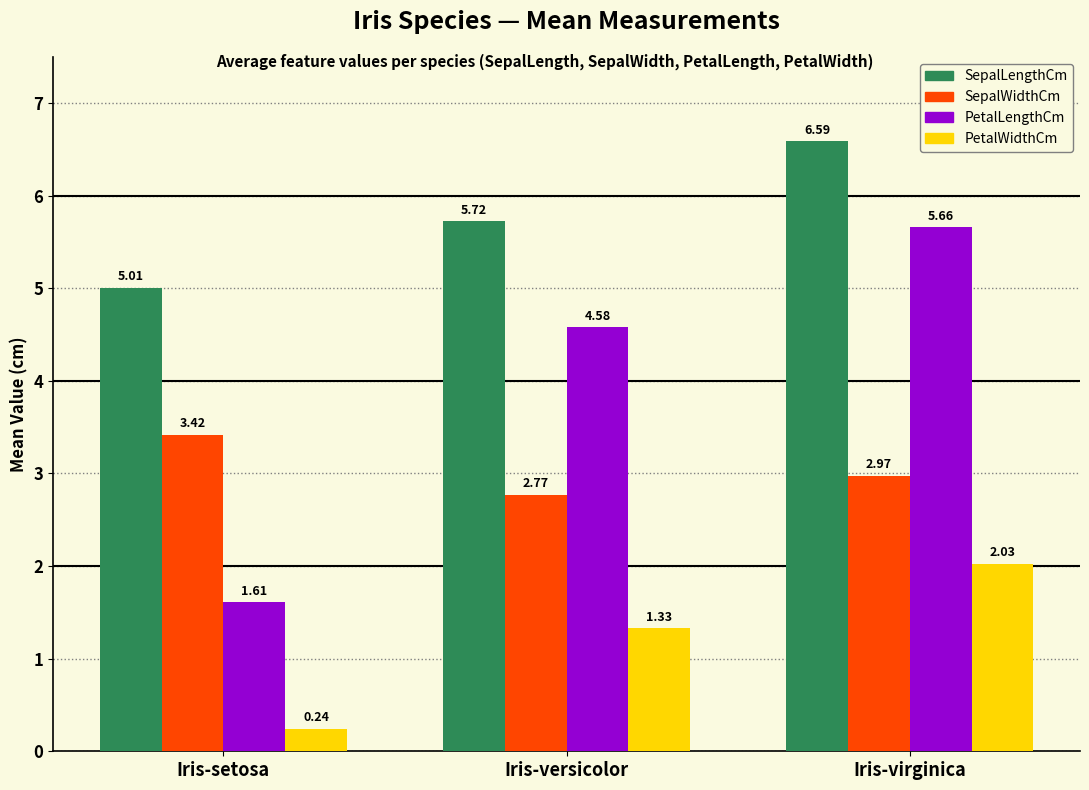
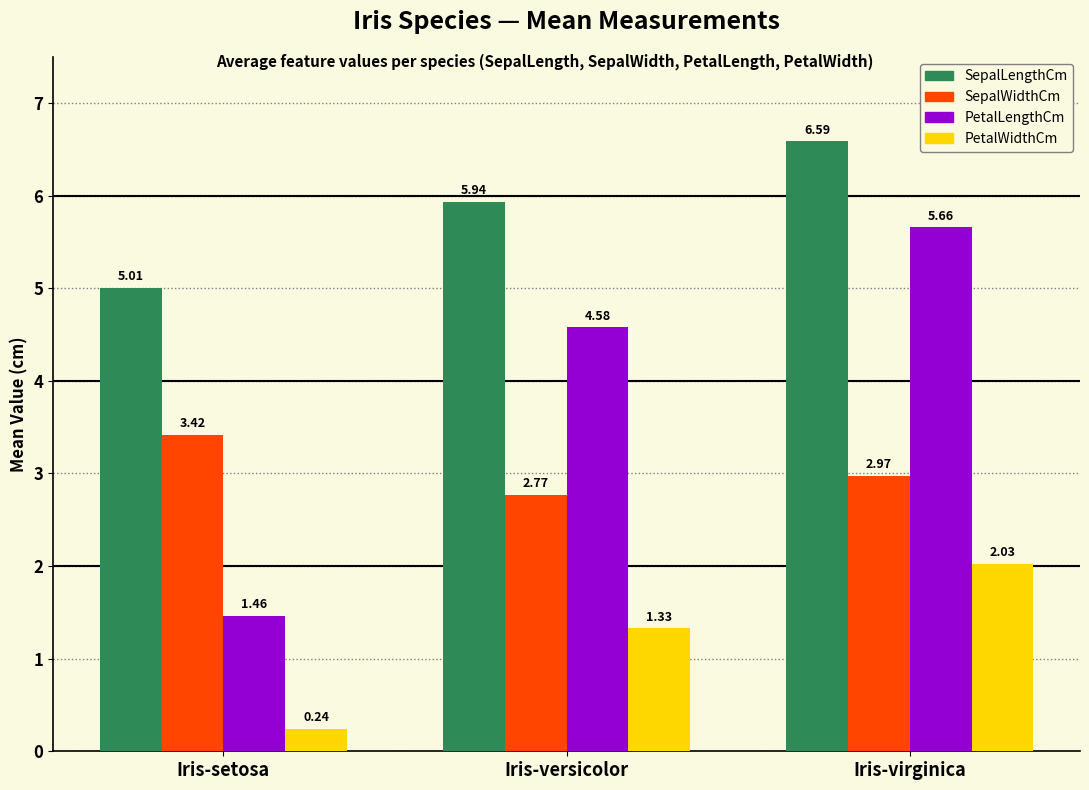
PetalLengthCm, Iris-setosa: 1.61 -> 1.46
SepalLengthCm, Iris-versicolor: 5.72 -> 5.94
